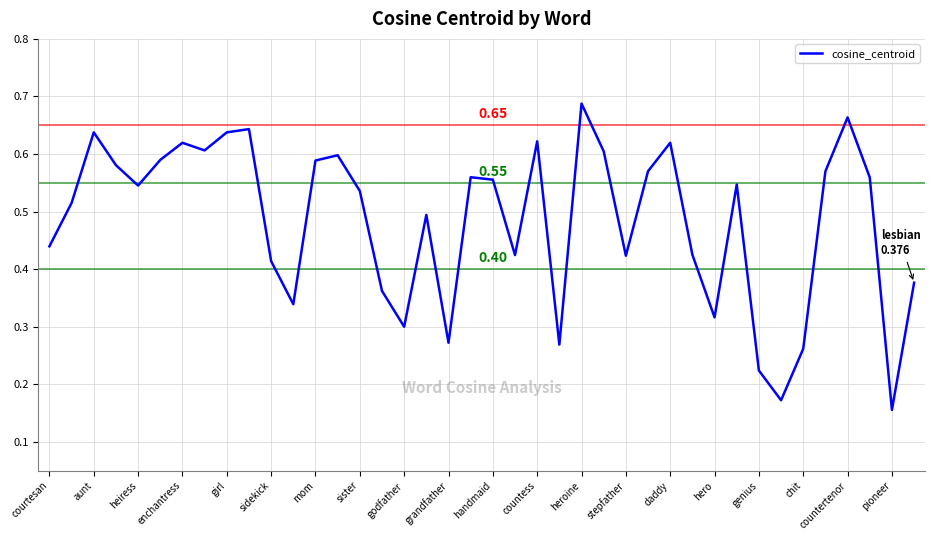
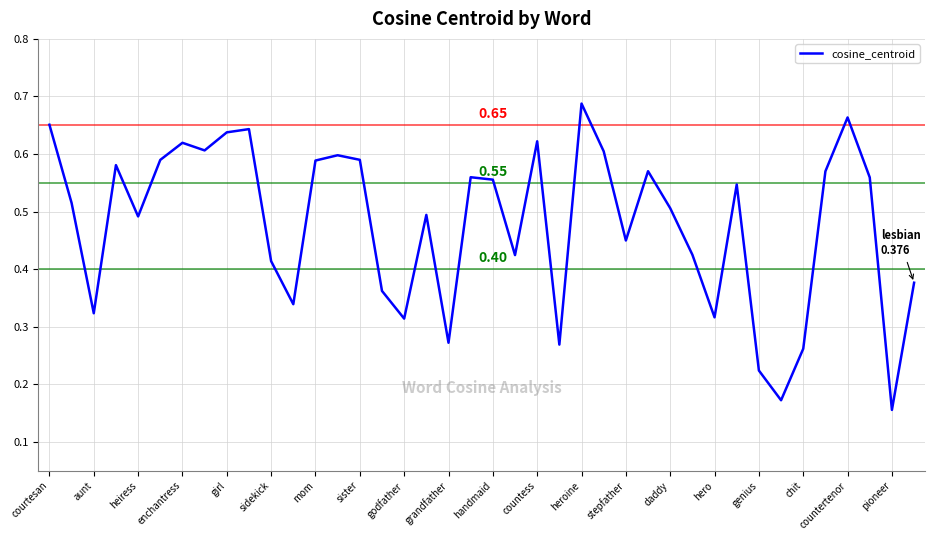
courtesan: 0.44 -> 0.65
aunt: 0.64 -> 0.32
heiress: 0.55 -> 0.49
sister: 0.54 -> 0.59
godfather: 0.30 -> 0.31
stepfather: 0.42 -> 0.45
daddy: 0.62 -> 0.51
